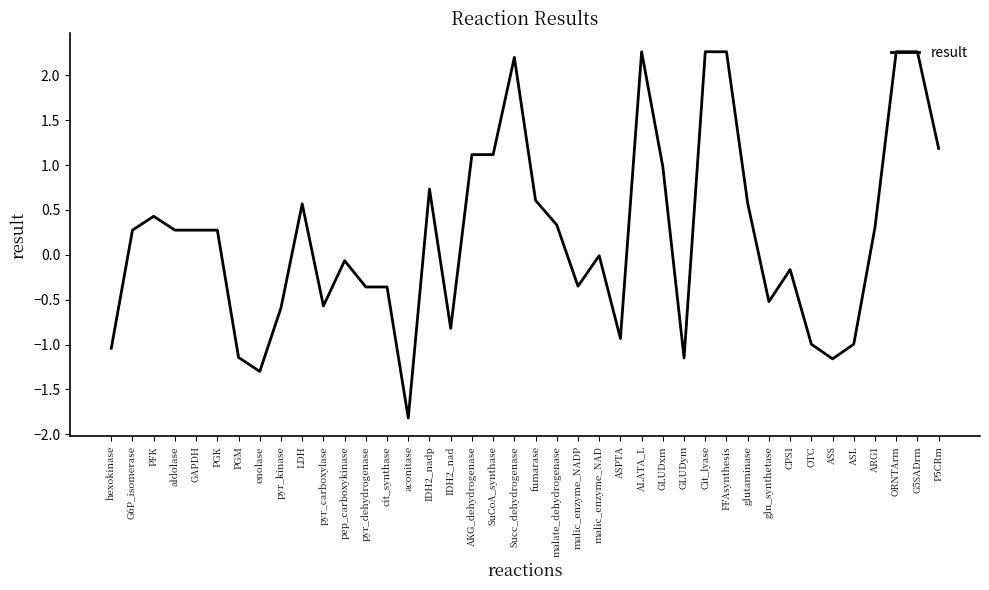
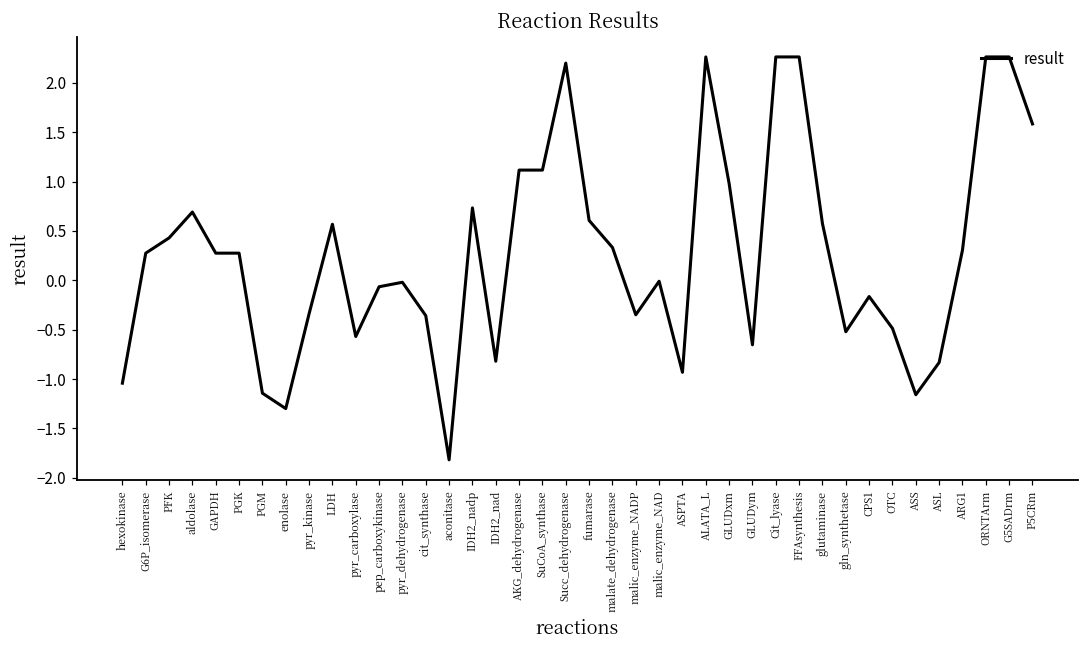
aldolase: 0.3 -> 0.7
pyr_kinase: -0.6 -> -0.3
pyr_dehydrogenase: -0.4 -> 0.0
GLUDym: -1.1 -> -0.7
OTC: -1.0 -> -0.5
ASL: -1.0 -> -0.8
P5CRm: 1.2 -> 1.6
